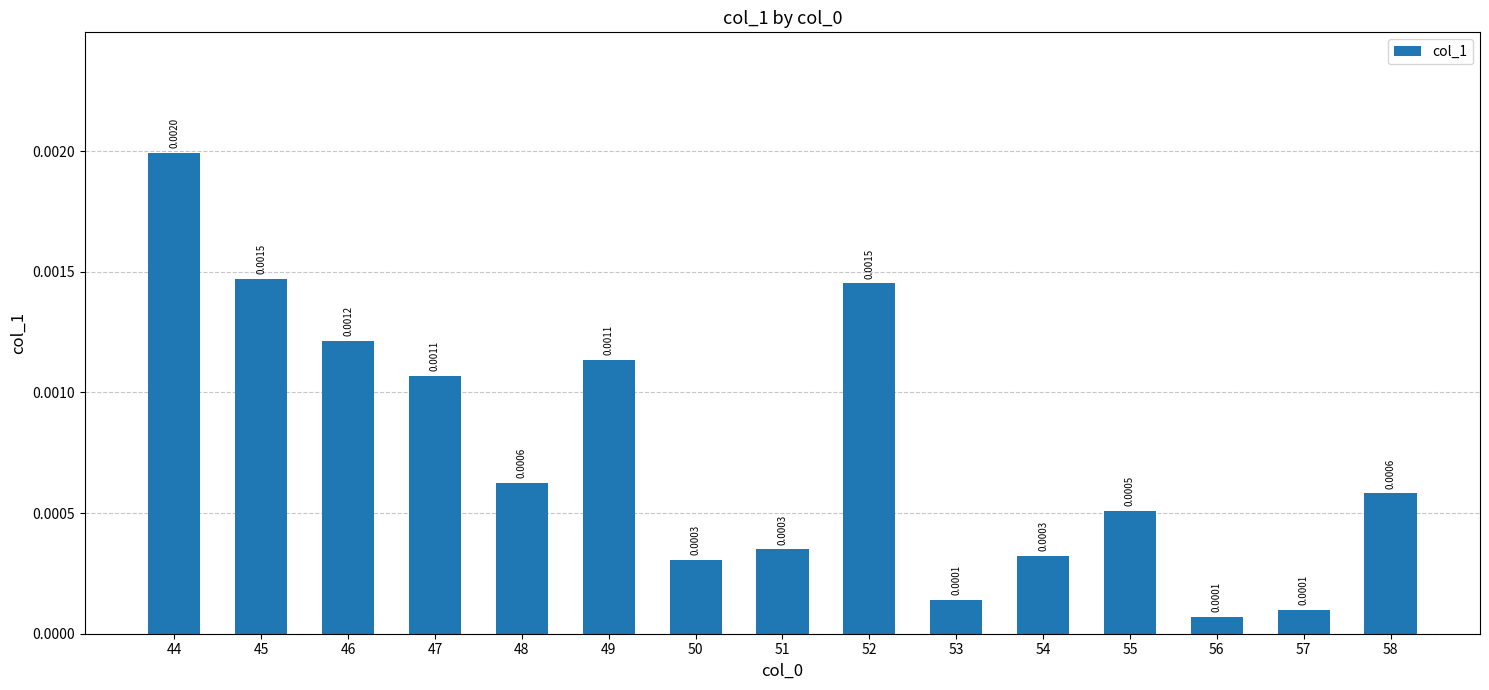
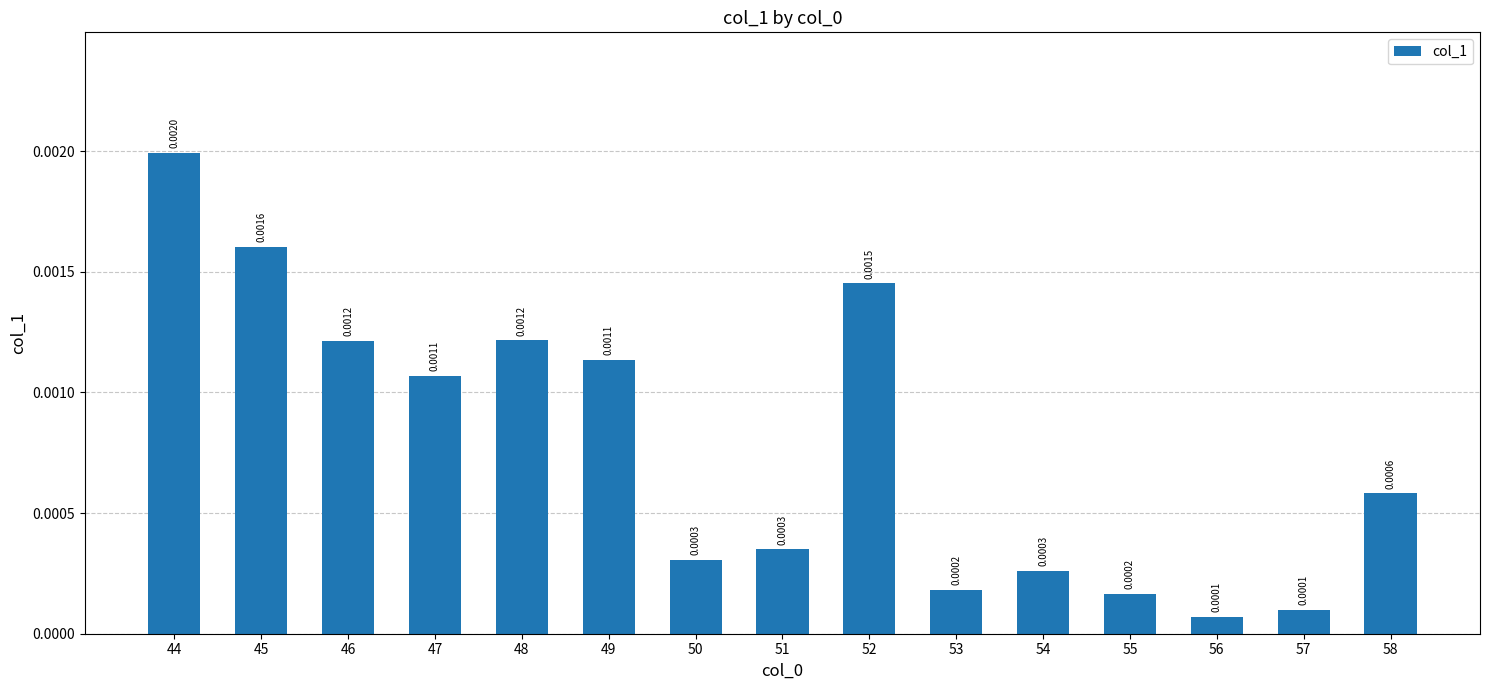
45: 0.0015 -> 0.0016
48: 0.0006 -> 0.0012
53: 0.0001 -> 0.0002
54: 0.00032 -> 0.00026
55: 0.0005 -> 0.0002
